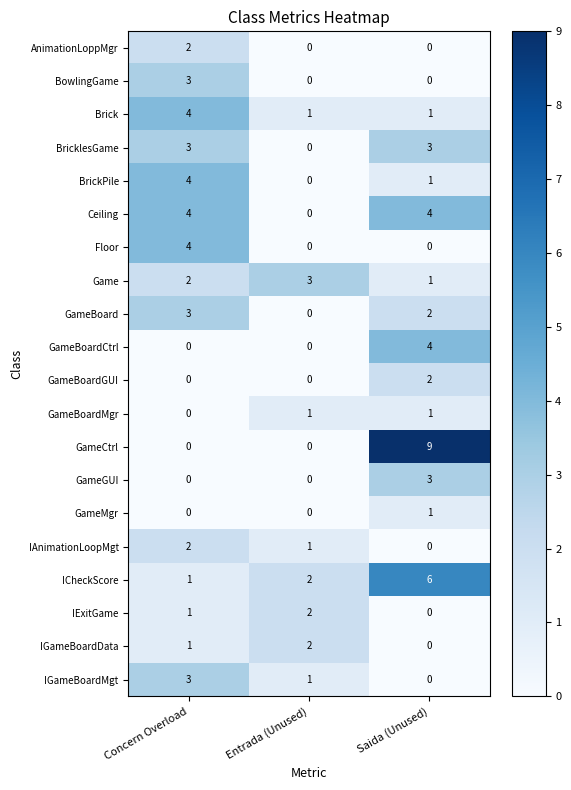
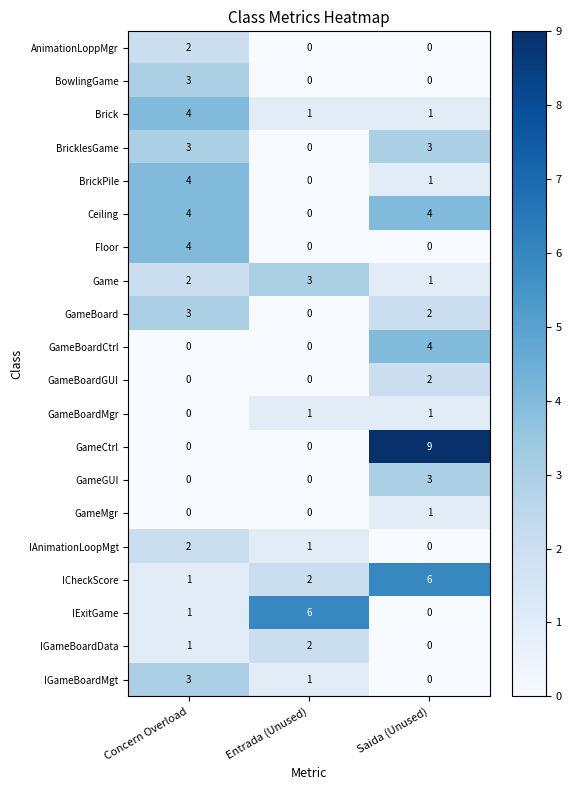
IExitGame, Entrada (Unused): 2 -> 6
